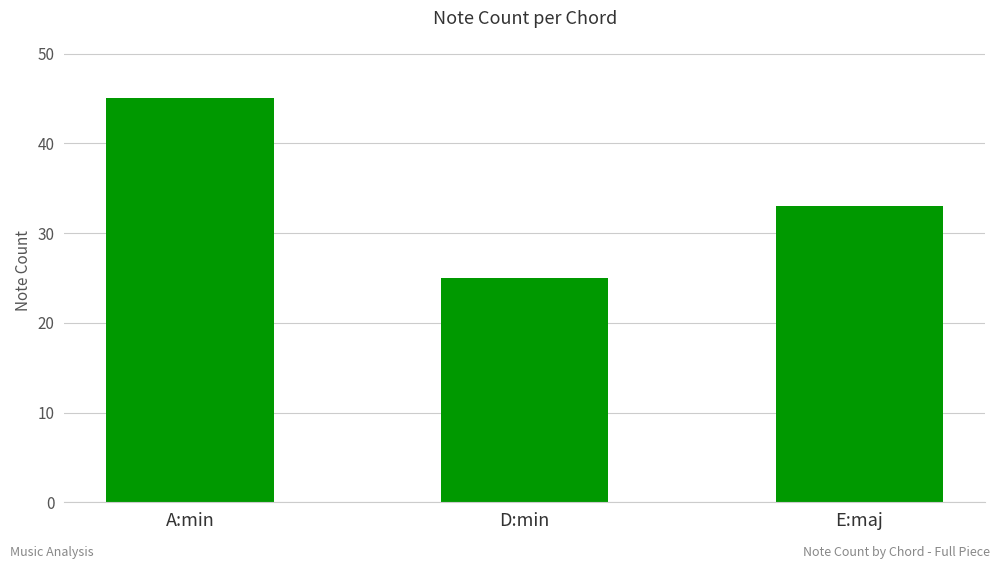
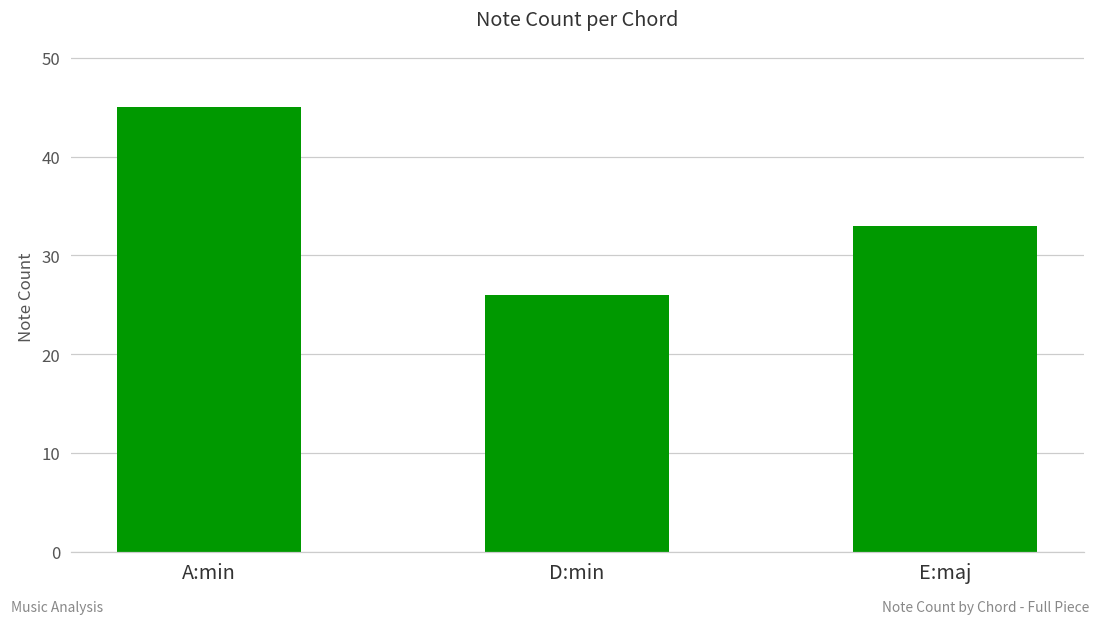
D:min: 25 -> 26
